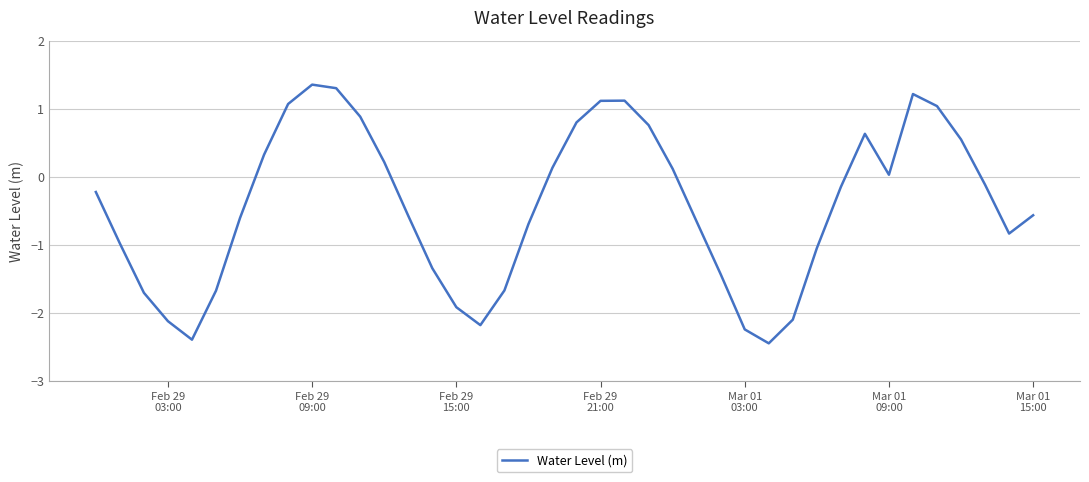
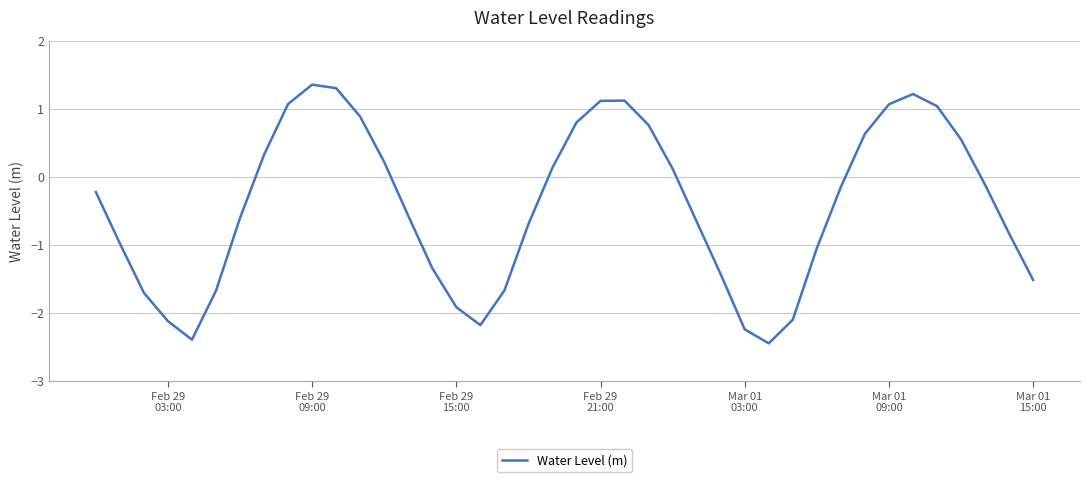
Mar 01 09:00: 0.0 -> 1.1
Mar 01 15:00: -0.6 -> -1.5
